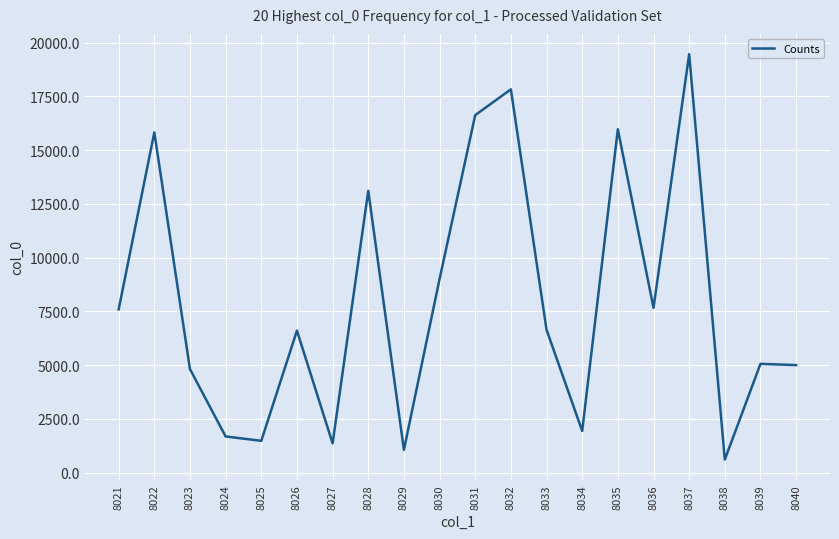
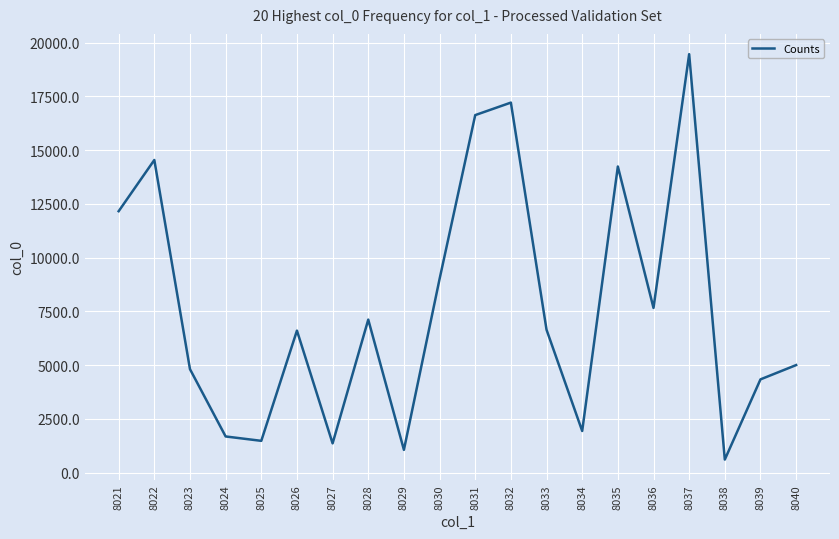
8021: 7600 -> 12200
8022: 15800 -> 14500
8028: 13100 -> 7100
8032: 17800 -> 17200
8035: 16000 -> 14200
8039: 5100 -> 4300
